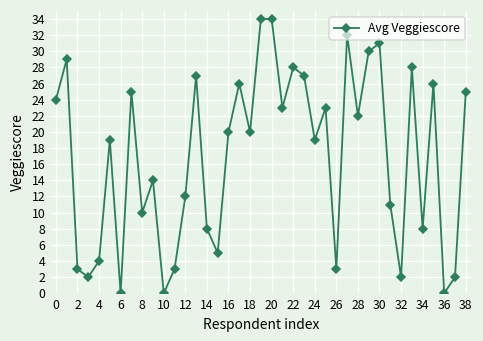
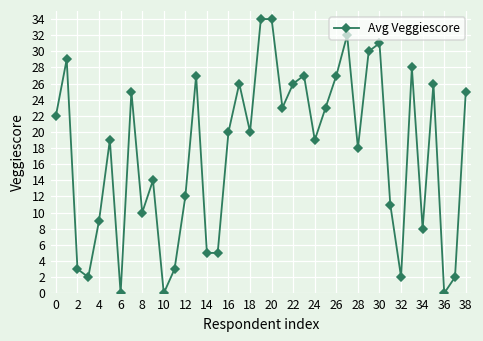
0: 24 -> 22
4: 4 -> 9
14: 8 -> 5
22: 28 -> 26
26: 3 -> 27
28: 22 -> 18
